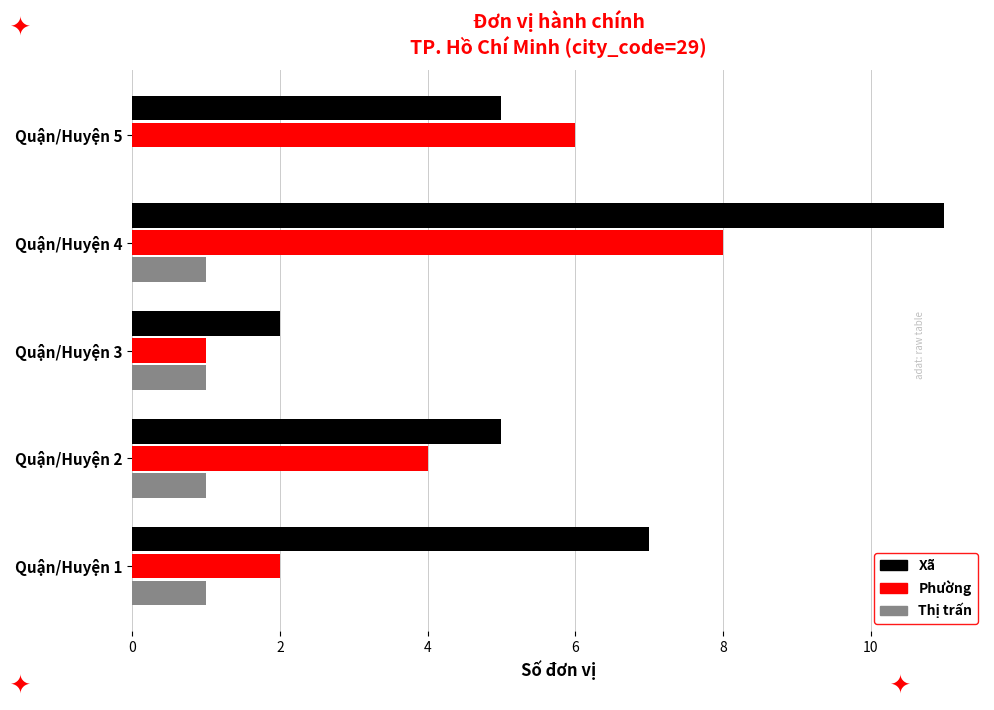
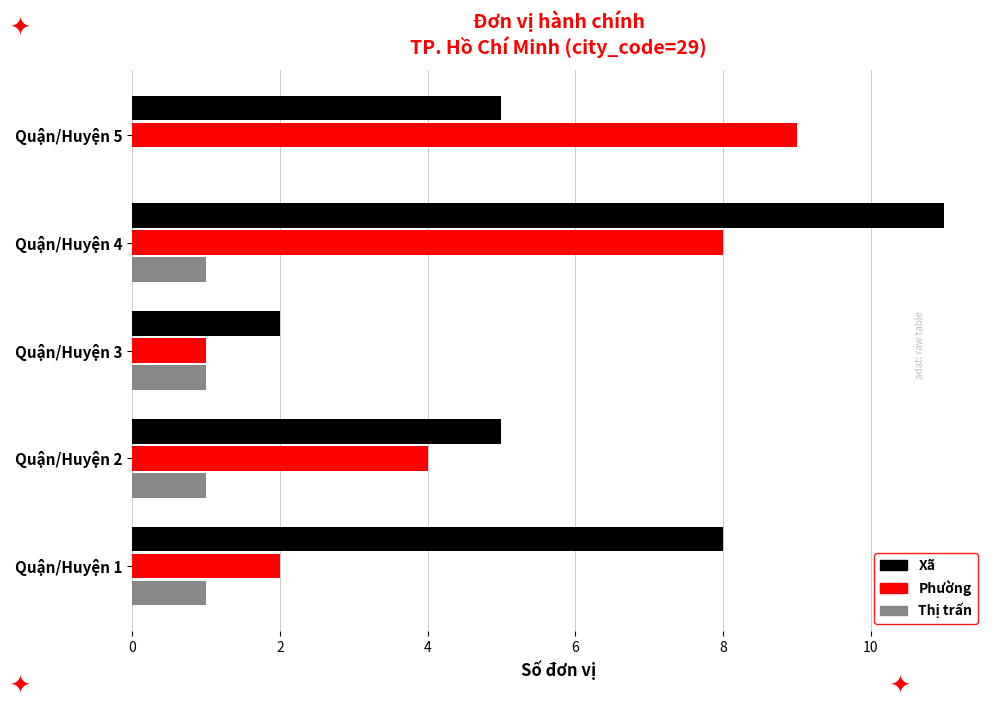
Phường, Quận/Huyện 5: 6 -> 9
Xã, Quận/Huyện 1: 7 -> 8
